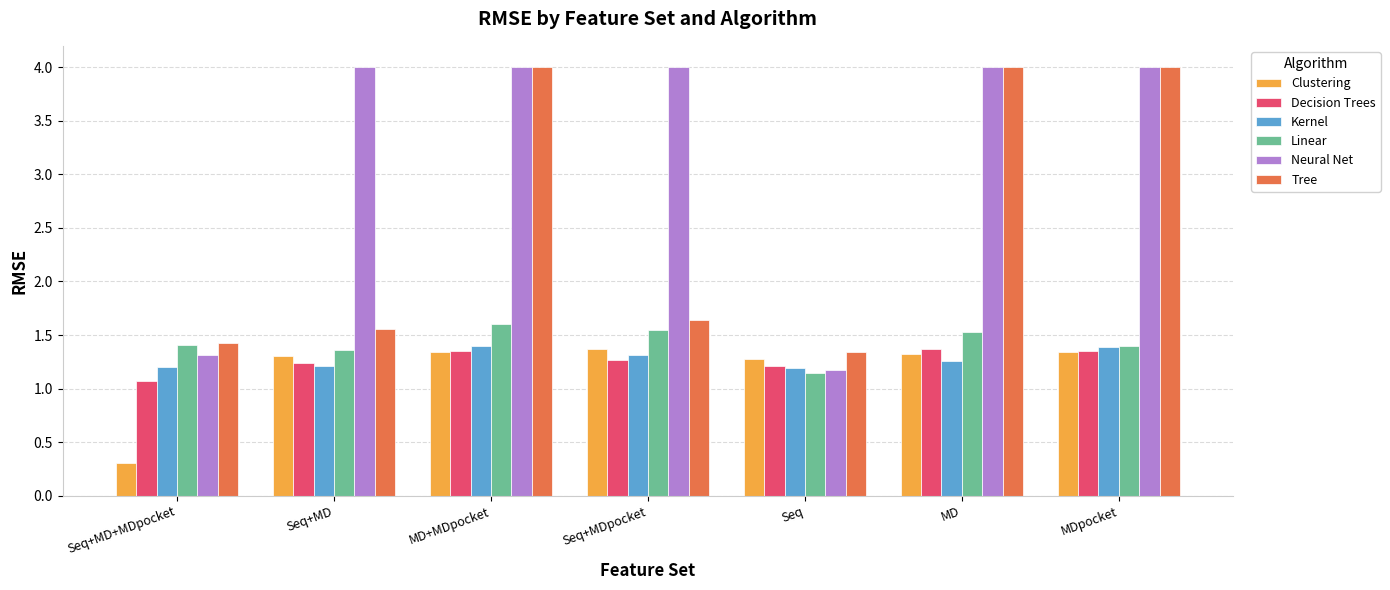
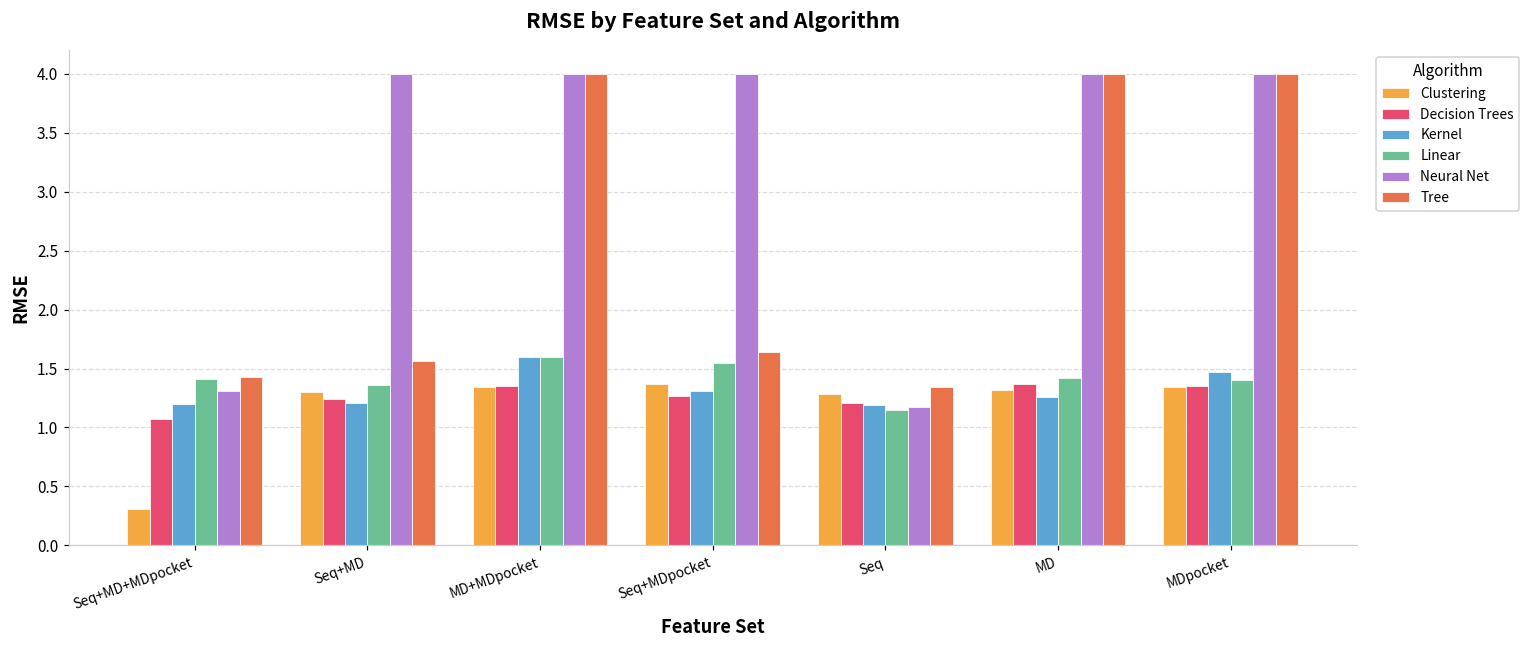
Kernel, MD+MDpocket: 1.4 -> 1.6
Linear, MD: 1.53 -> 1.42
Kernel, MDpocket: 1.39 -> 1.47
